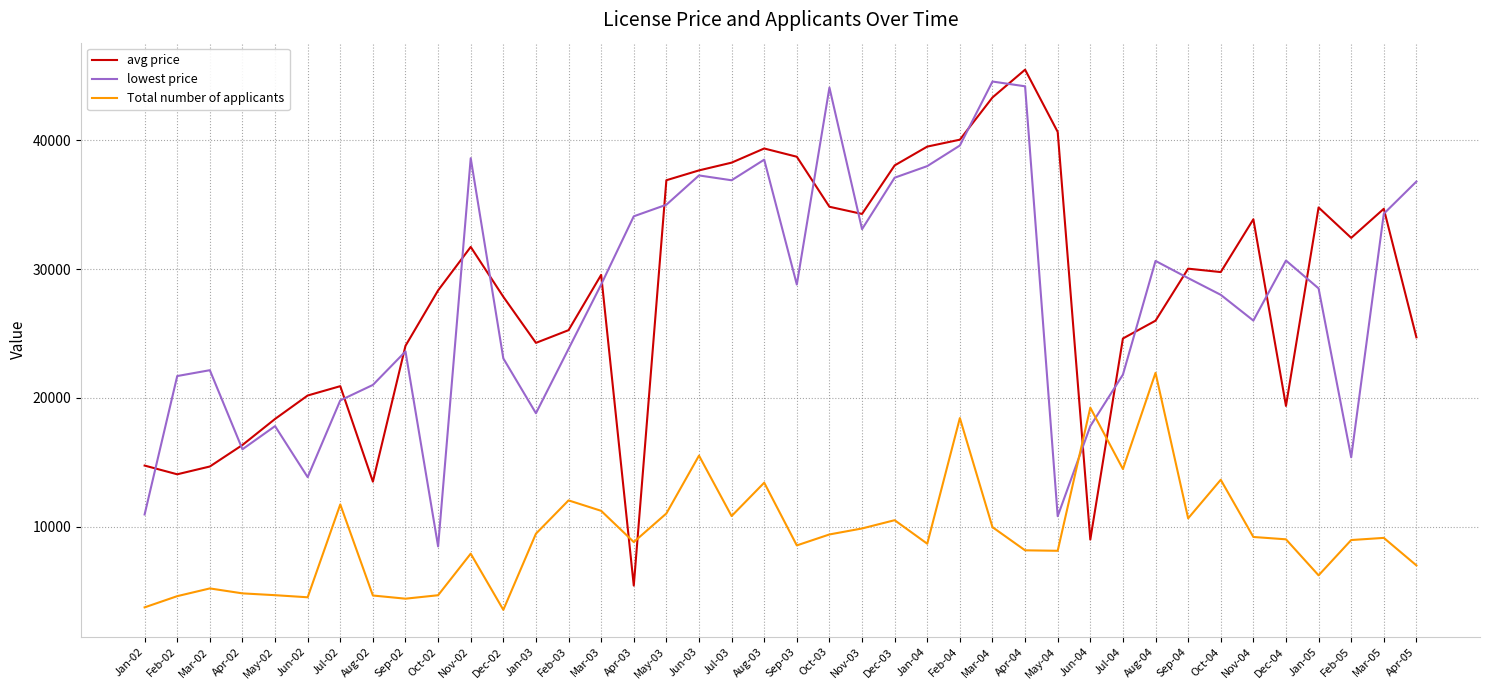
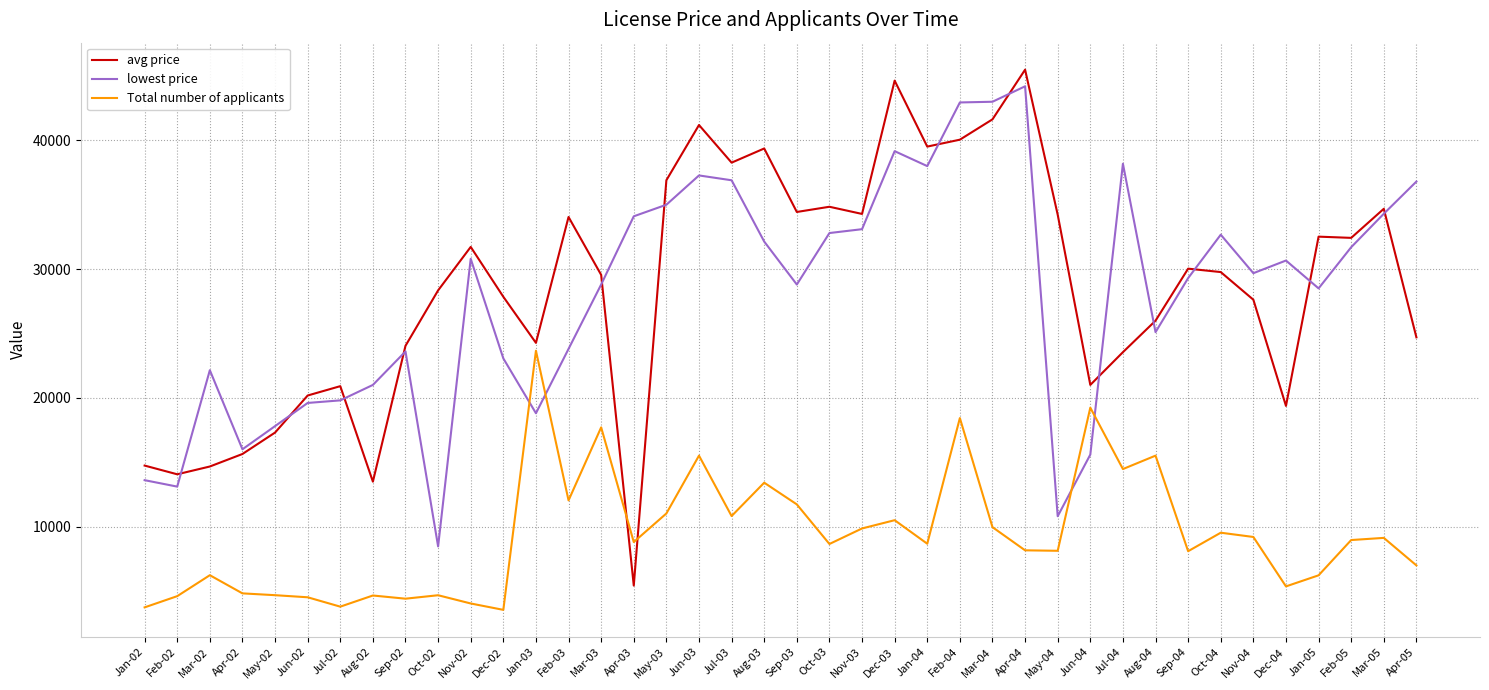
lowest price, Jan-02: 10900 -> 13600
lowest price, Feb-02: 21700 -> 13100
Total number of applicants, Mar-02: 5200 -> 6200
avg price, Apr-02: 16300 -> 15600
avg price, May-02: 18400 -> 17300
lowest price, Jun-02: 13800 -> 19600
Total number of applicants, Jul-02: 11700 -> 3800
lowest price, Nov-02: 38600 -> 30800
Total number of applicants, Nov-02: 7900 -> 4000
Total number of applicants, Jan-03: 9400 -> 23700
avg price, Feb-03: 25300 -> 34000
Total number of applicants, Mar-03: 11200 -> 17700
avg price, Jun-03: 37700 -> 41200
lowest price, Aug-03: 38500 -> 32100
avg price, Sep-03: 38700 -> 34400
Total number of applicants, Sep-03: 8500 -> 11700
lowest price, Oct-03: 44100 -> 32800
Total number of applicants, Oct-03: 9400 -> 8600
avg price, Dec-03: 38100 -> 44600
lowest price, Dec-03: 37100 -> 39200
lowest price, Feb-04: 39600 -> 42900
avg price, Mar-04: 43300 -> 41600
lowest price, Mar-04: 44600 -> 43000
avg price, May-04: 40700 -> 34200
avg price, Jun-04: 9000 -> 21000
lowest price, Jun-04: 17800 -> 15600
avg price, Jul-04: 24600 -> 23500
lowest price, Jul-04: 21800 -> 38200
lowest price, Aug-04: 30600 -> 25100
Total number of applicants, Aug-04: 21900 -> 15500
Total number of applicants, Sep-04: 10600 -> 8100
lowest price, Oct-04: 28000 -> 32700
Total number of applicants, Oct-04: 13600 -> 9500
avg price, Nov-04: 33900 -> 27600
lowest price, Nov-04: 26000 -> 29700
Total number of applicants, Dec-04: 9000 -> 5300
avg price, Jan-05: 34800 -> 32500
lowest price, Feb-05: 15400 -> 31700
